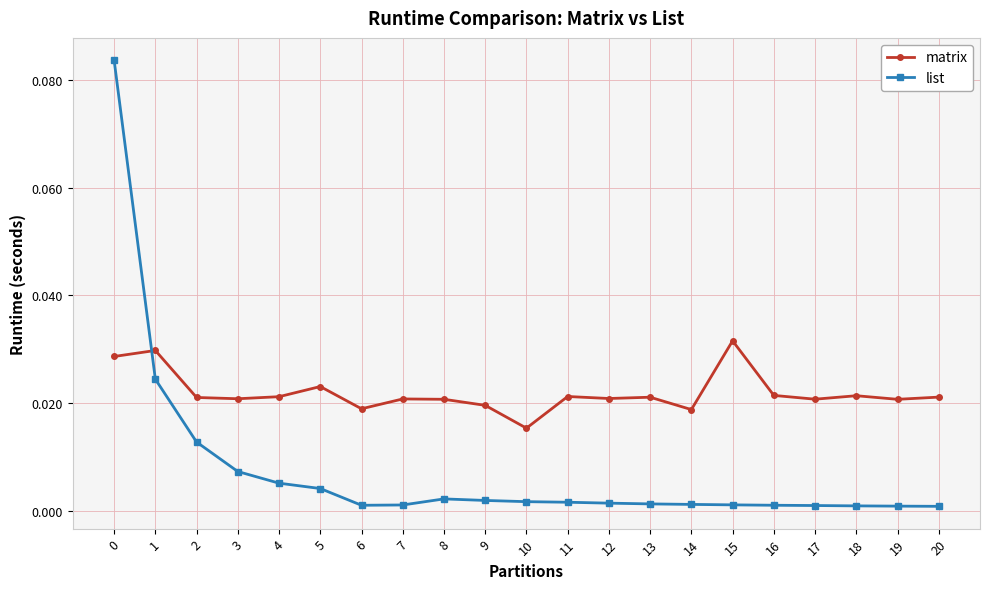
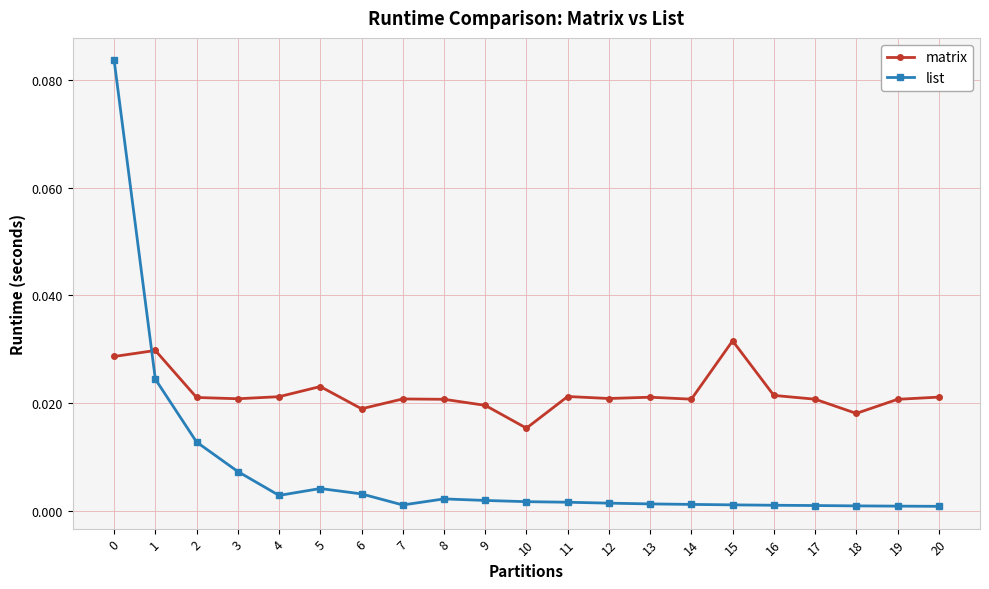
list, 4: 0.005 -> 0.003
list, 6: 0.001 -> 0.003
matrix, 14: 0.019 -> 0.021
matrix, 18: 0.021 -> 0.018
